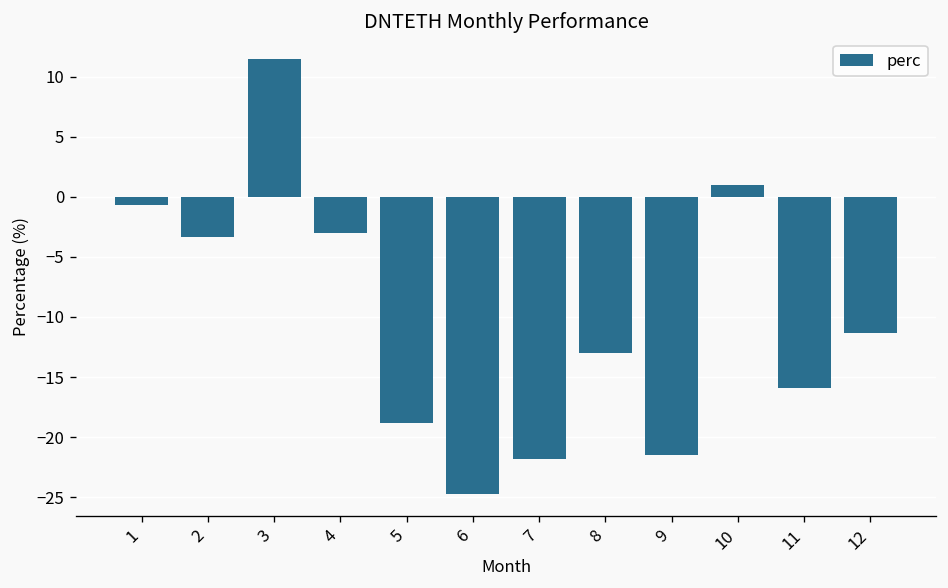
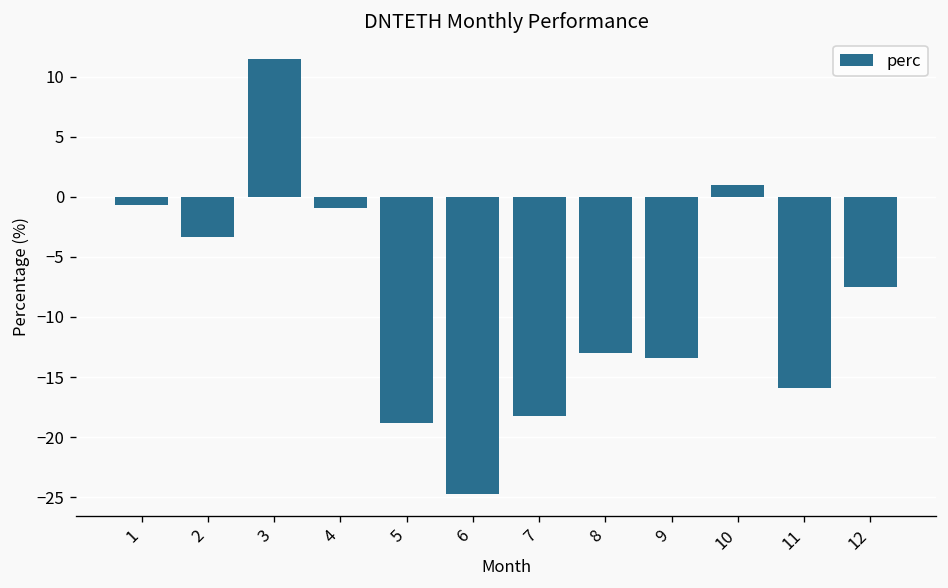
4: -3.0 -> -0.9
7: -21.8 -> -18.3
9: -21.5 -> -13.4
12: -11.4 -> -7.5
